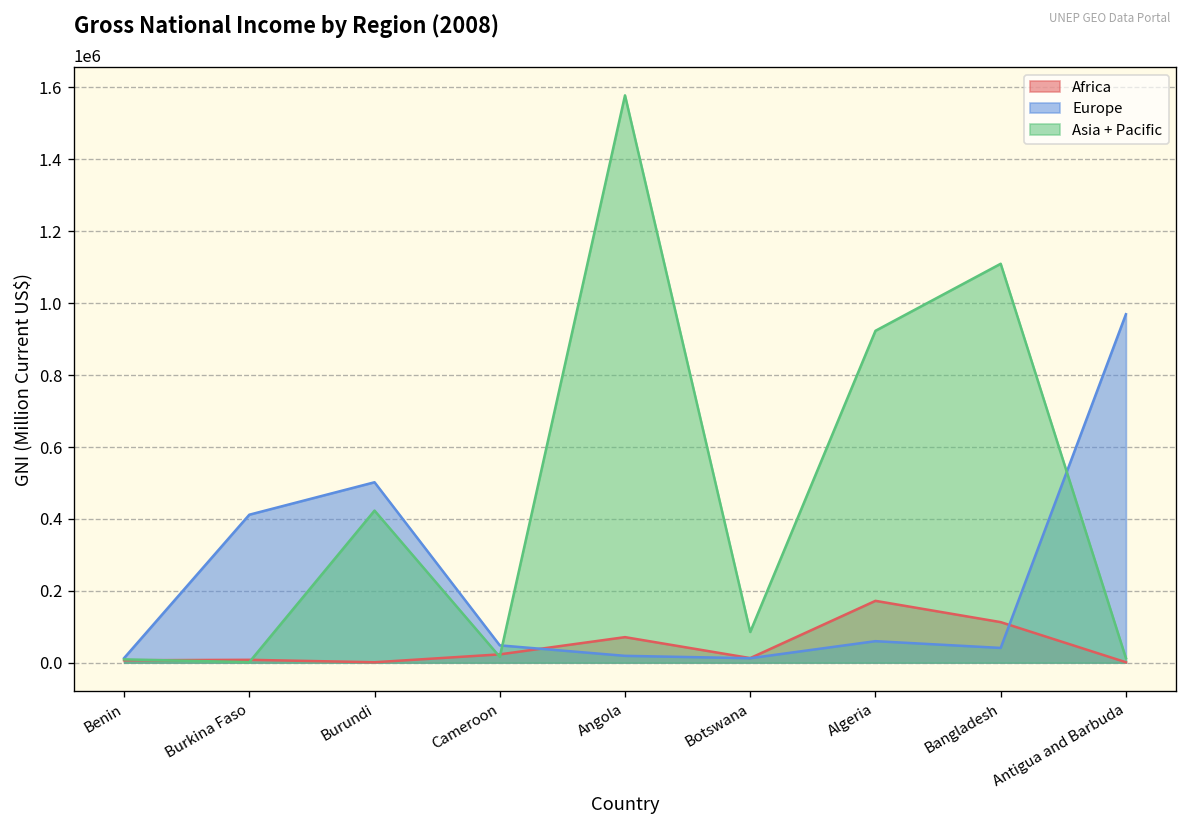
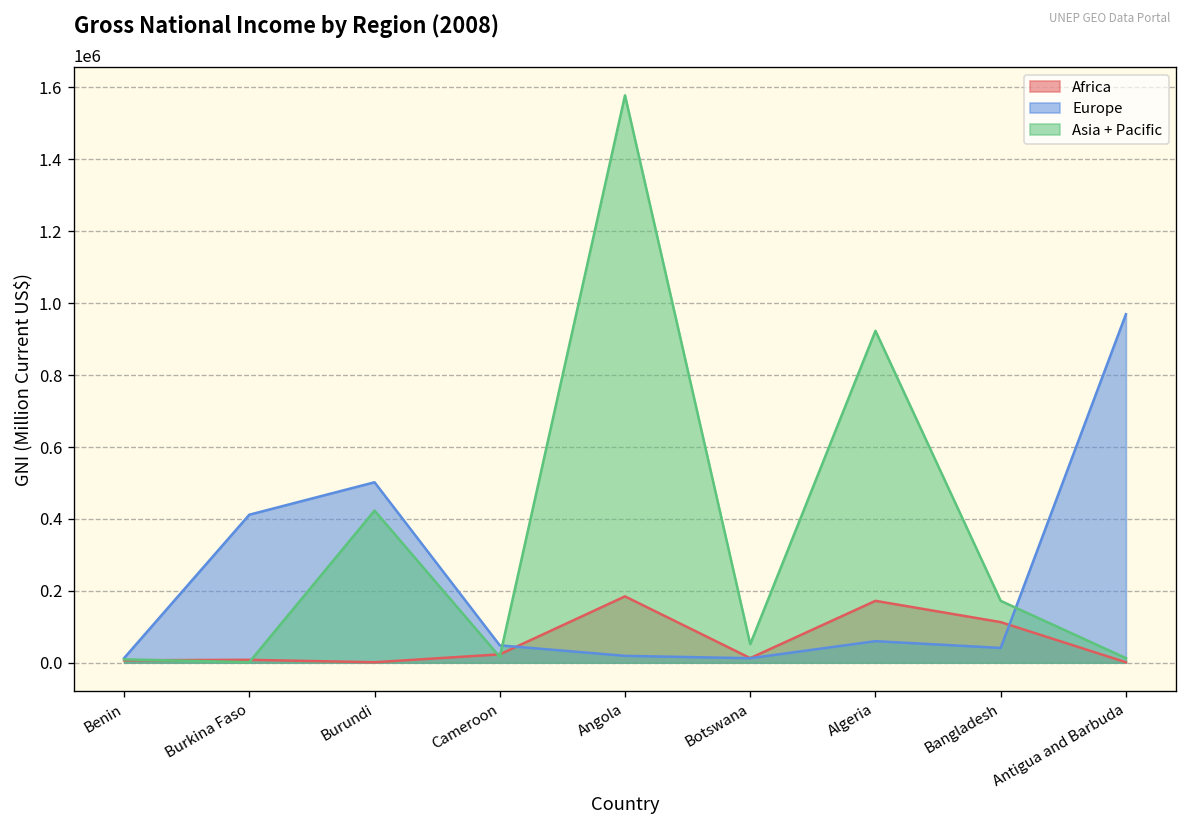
Africa, Angola: 70000 -> 180000
Asia + Pacific, Botswana: 90000 -> 50000
Asia + Pacific, Bangladesh: 1110000 -> 170000
